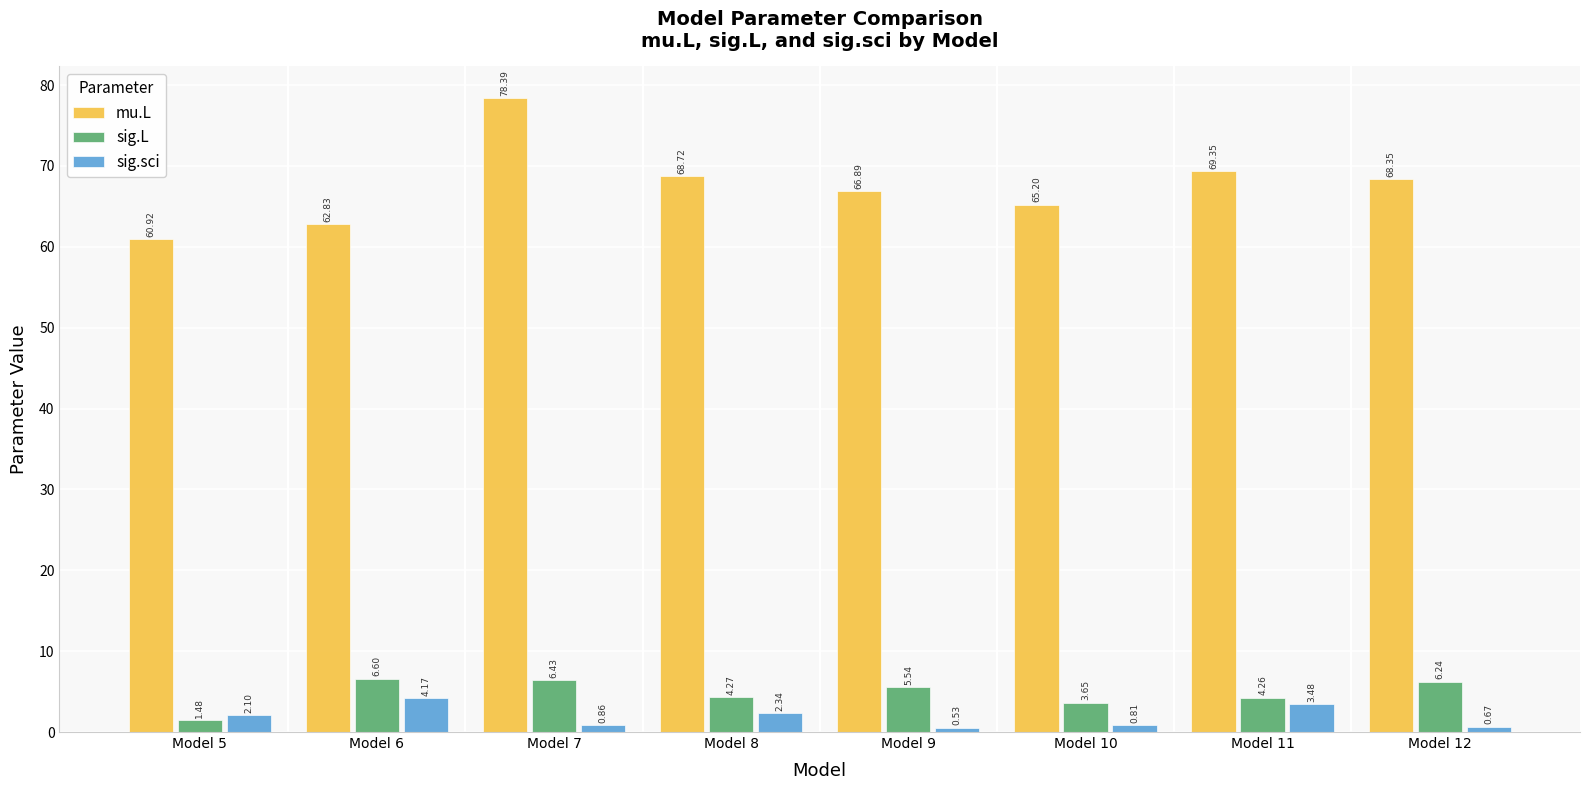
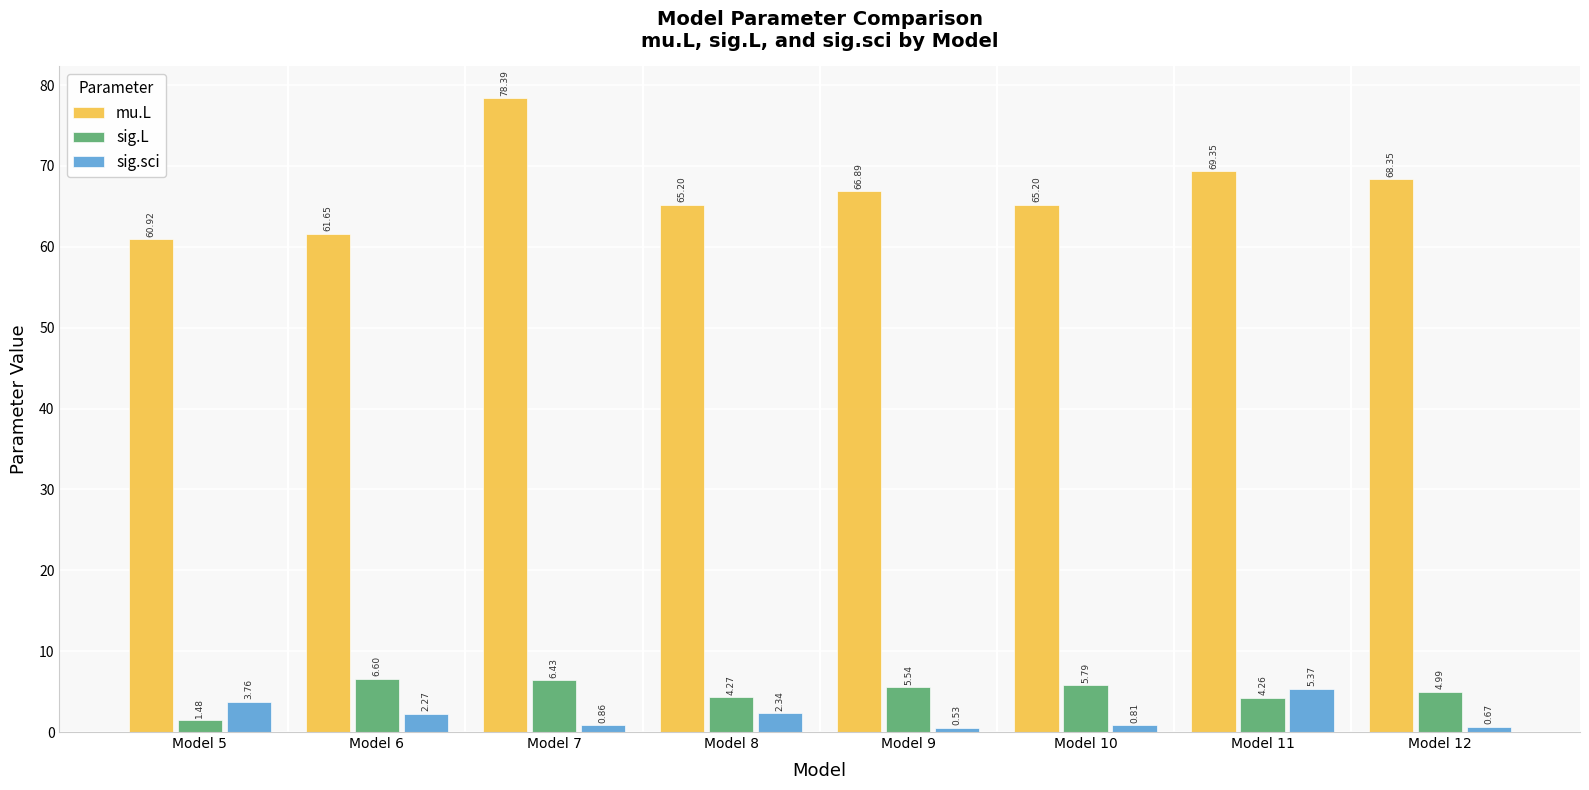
sig.sci, Model 5: 2.10 -> 3.76
mu.L, Model 6: 62.83 -> 61.65
sig.sci, Model 6: 4.17 -> 2.27
mu.L, Model 8: 68.72 -> 65.20
sig.L, Model 10: 3.65 -> 5.79
sig.sci, Model 11: 3.48 -> 5.37
sig.L, Model 12: 6.24 -> 4.99
